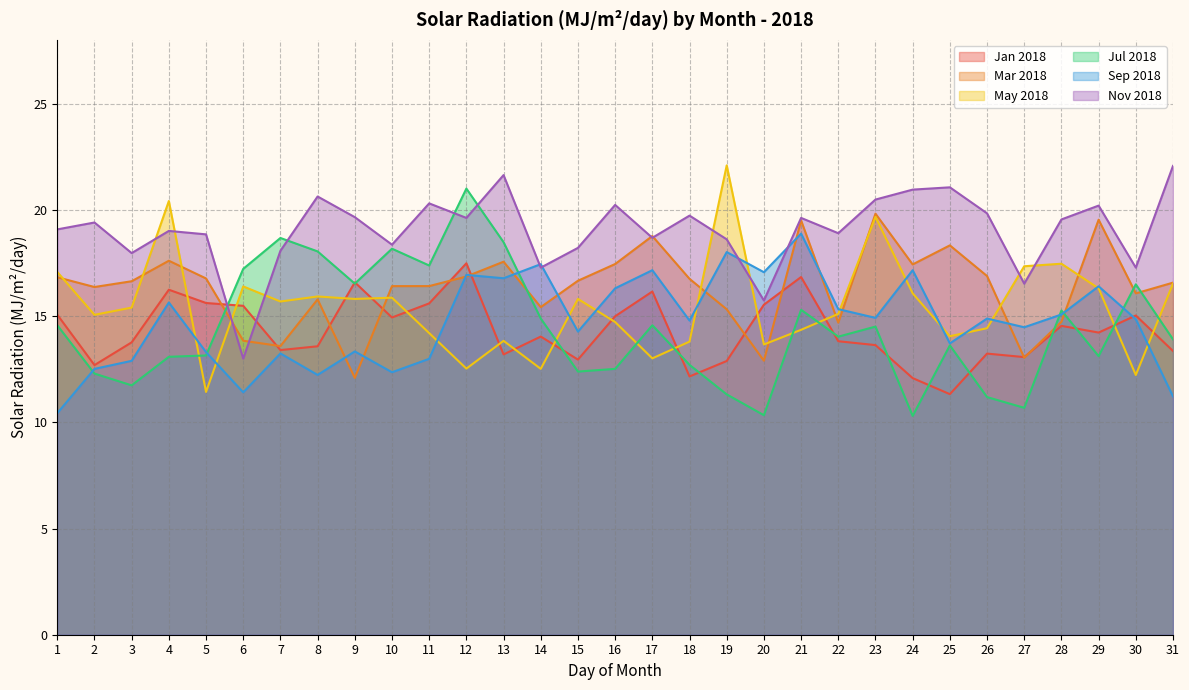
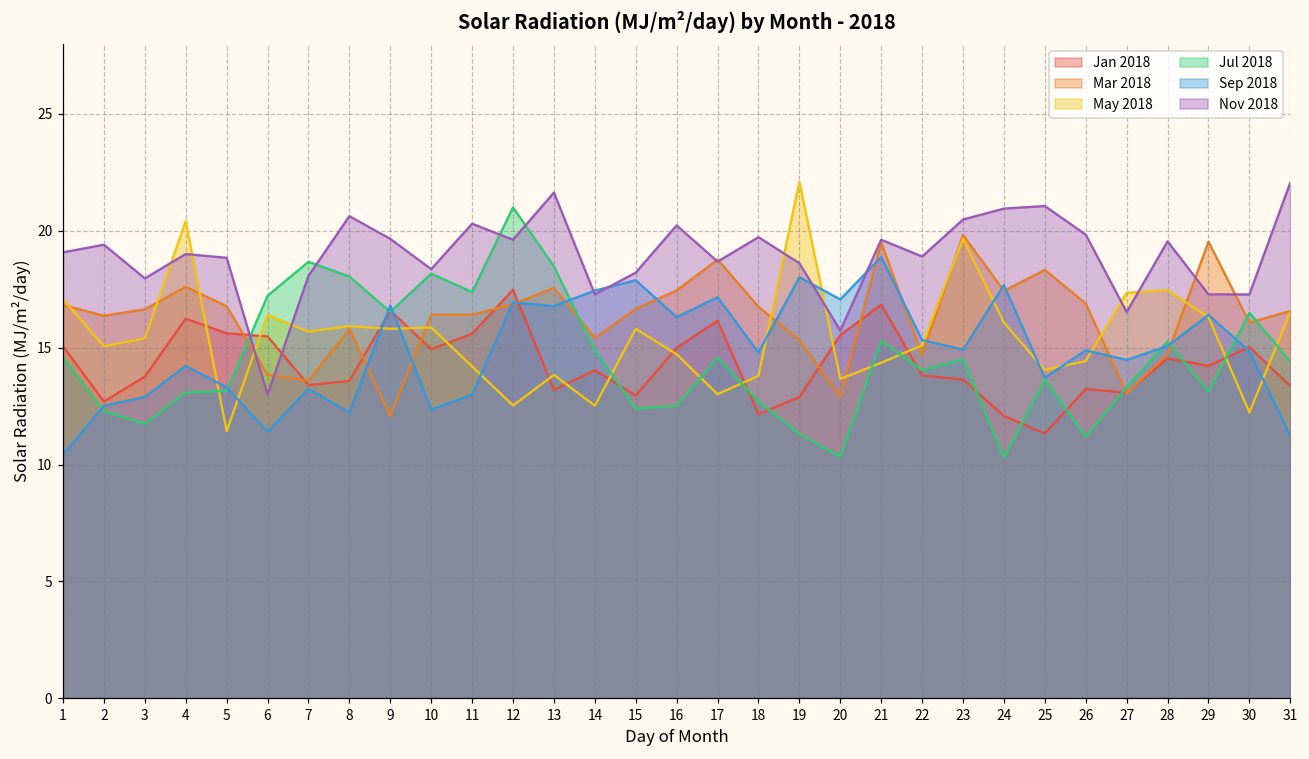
Sep 2018, 4: 15.6 -> 14.2
Sep 2018, 9: 13.3 -> 16.8
Sep 2018, 15: 14.3 -> 17.9
Sep 2018, 24: 17.2 -> 17.7
Jul 2018, 27: 10.7 -> 13.3
Nov 2018, 29: 20.2 -> 17.3
Jul 2018, 31: 13.9 -> 14.4
